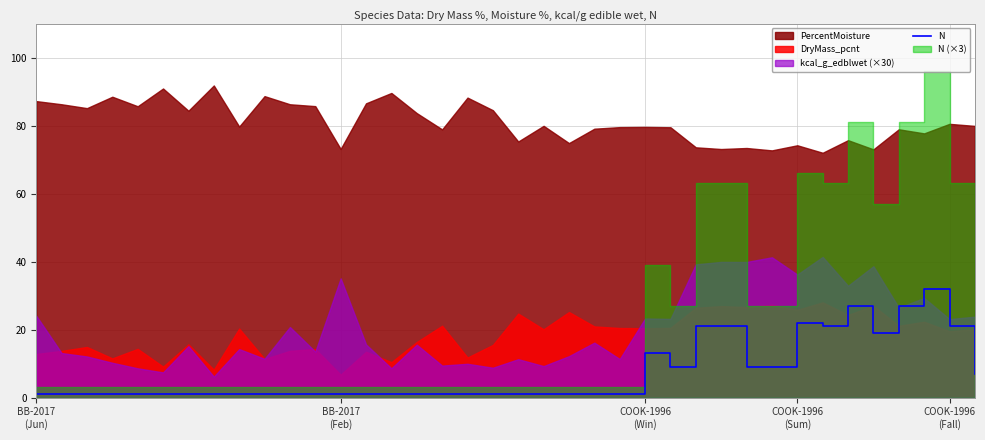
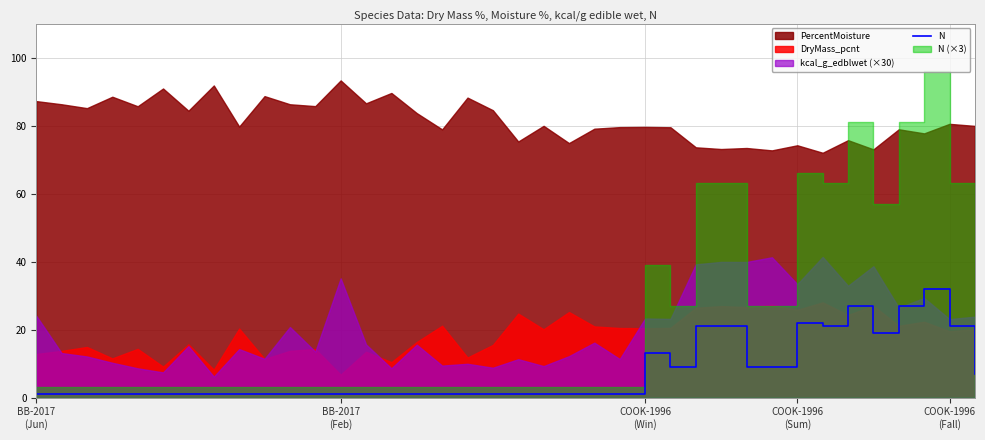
PercentMoisture, BB-2017 (Feb): 73 -> 93
kcal_g_edblwet (×30), COOK-1996 (Sum): 36 -> 33
